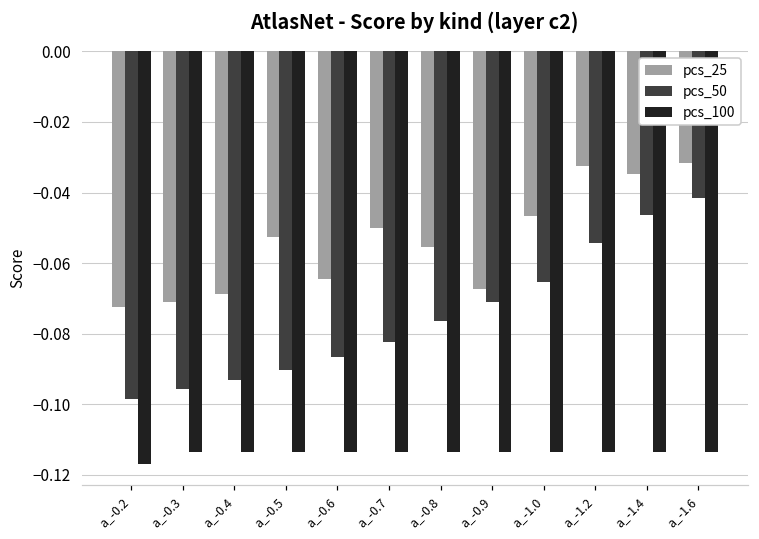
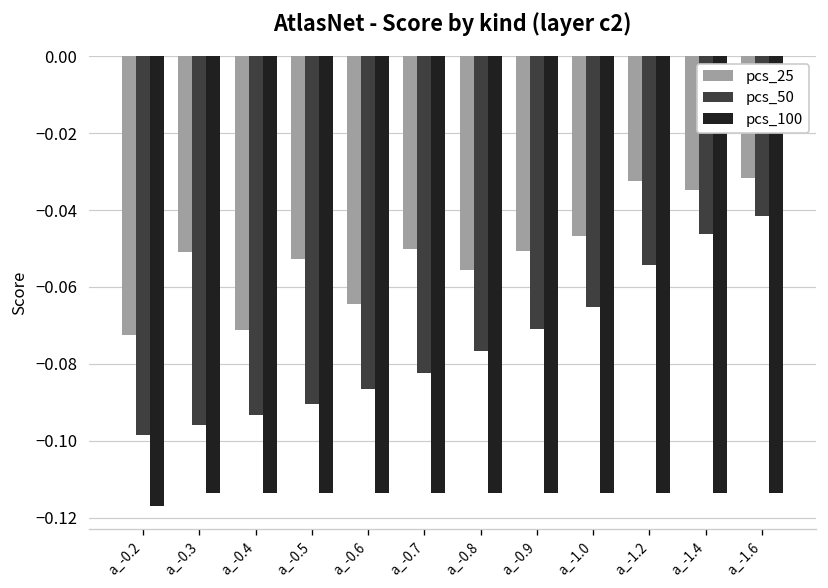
pcs_25, a_-0.3: -0.071 -> -0.051
pcs_25, a_-0.4: -0.069 -> -0.071
pcs_25, a_-0.9: -0.067 -> -0.051
